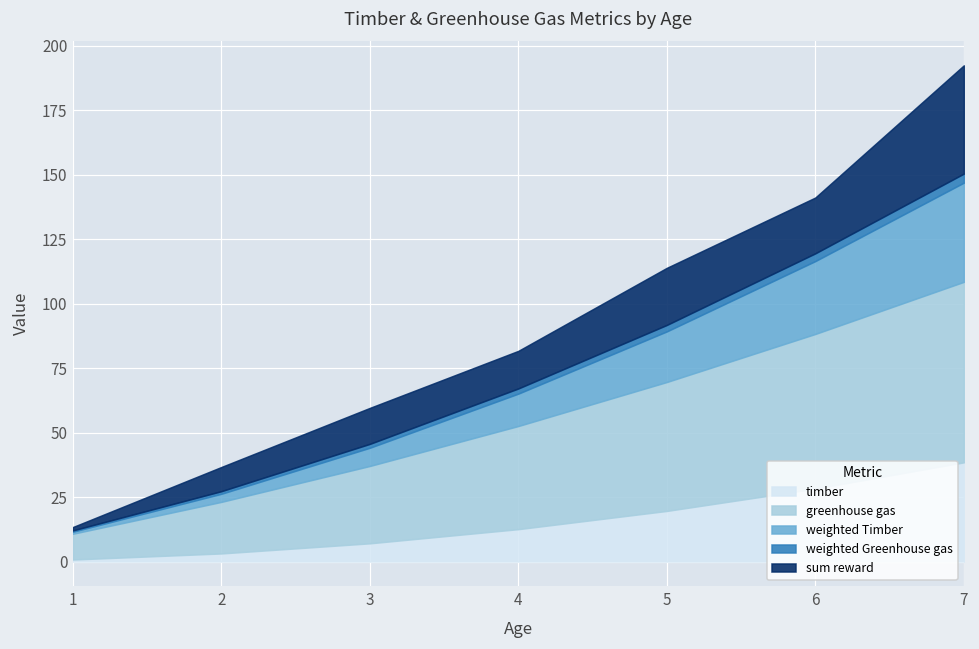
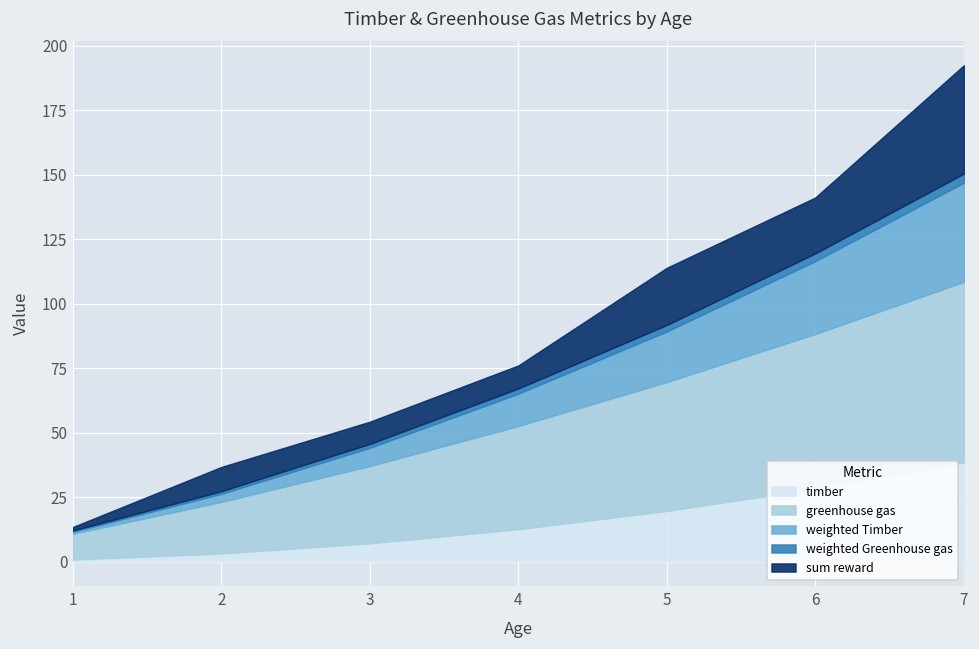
sum reward, 3: 14 -> 9
sum reward, 4: 15 -> 9
